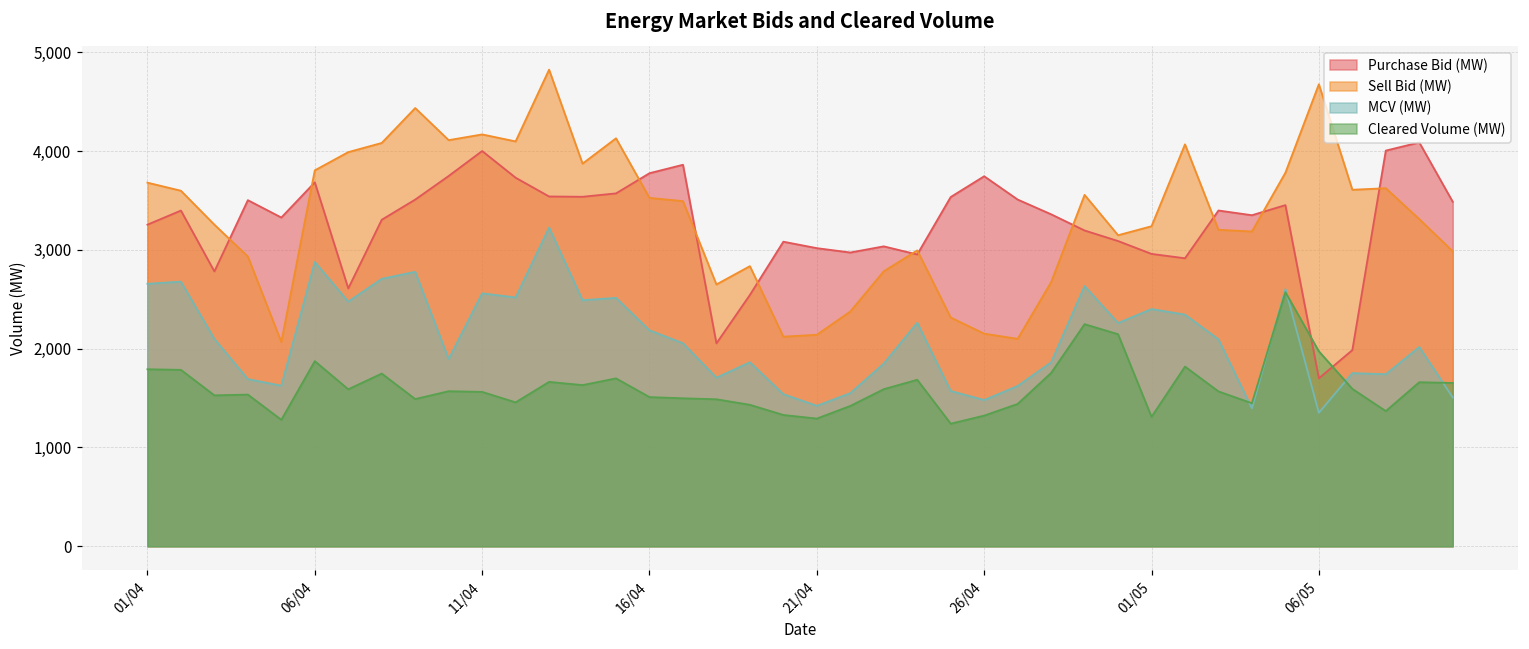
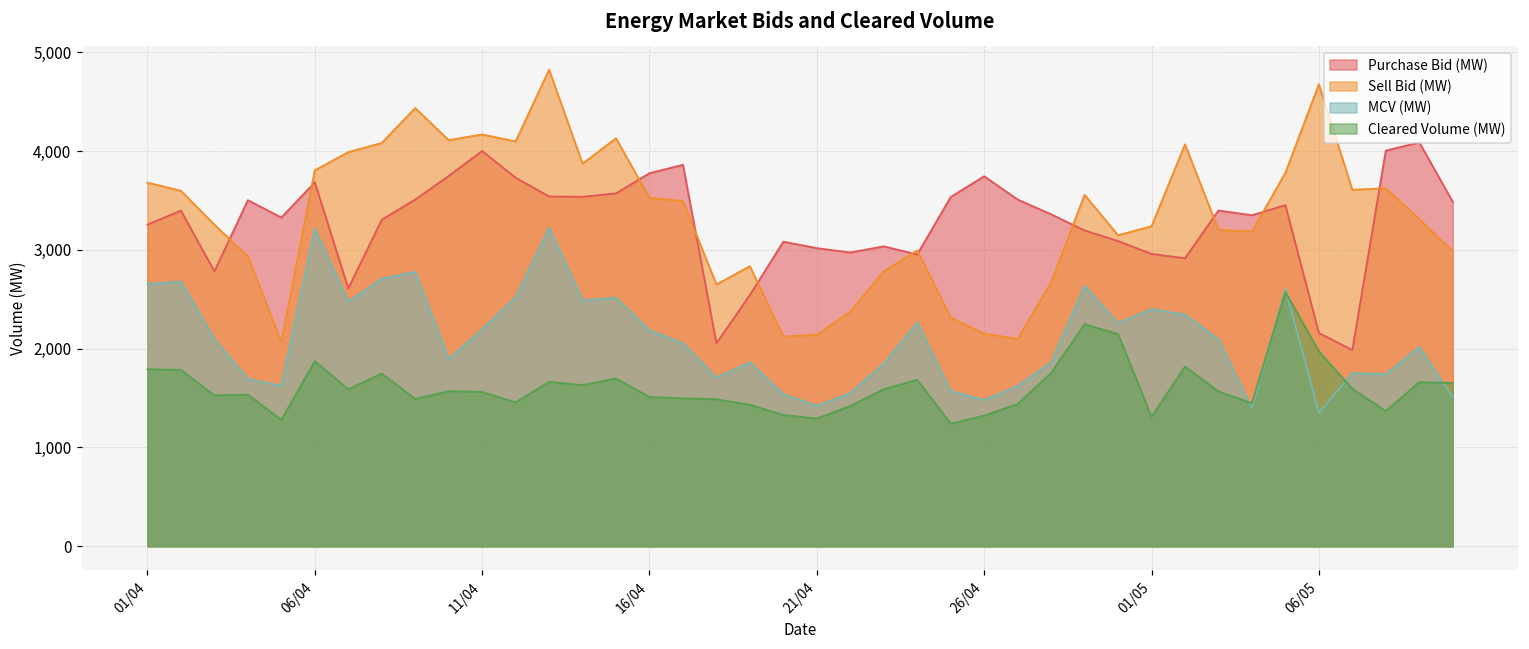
MCV (MW), 06/04: 2,900 -> 3,200
MCV (MW), 11/04: 2,600 -> 2,200
Purchase Bid (MW), 06/05: 1,700 -> 2,200
